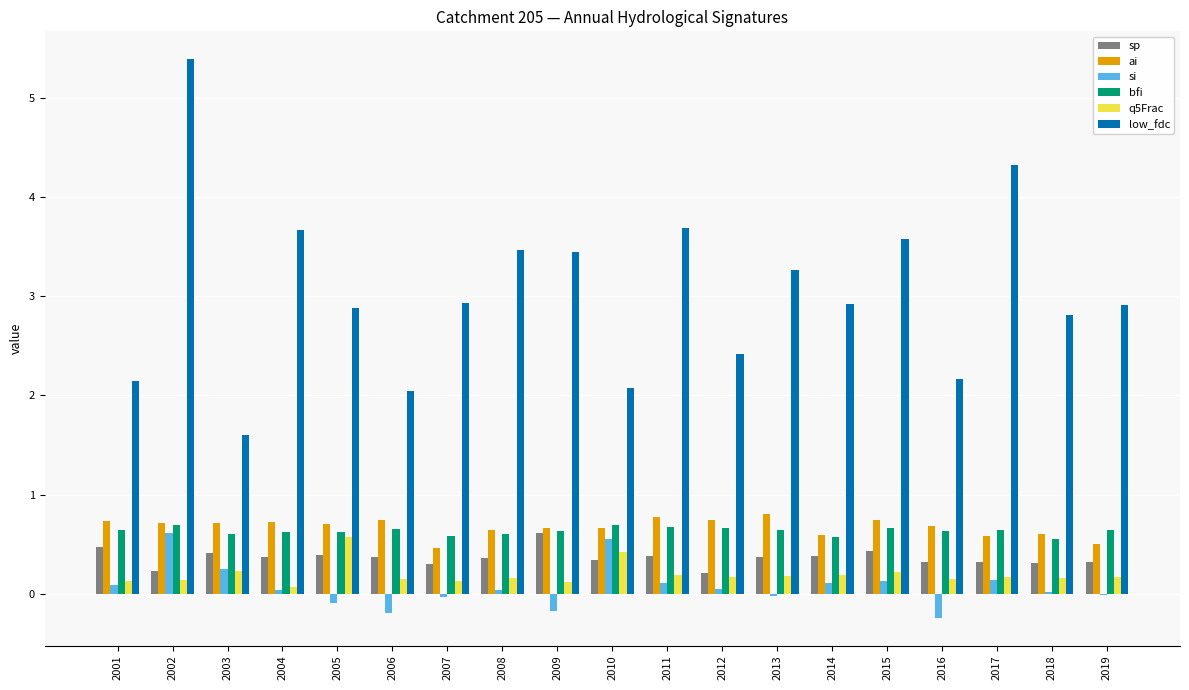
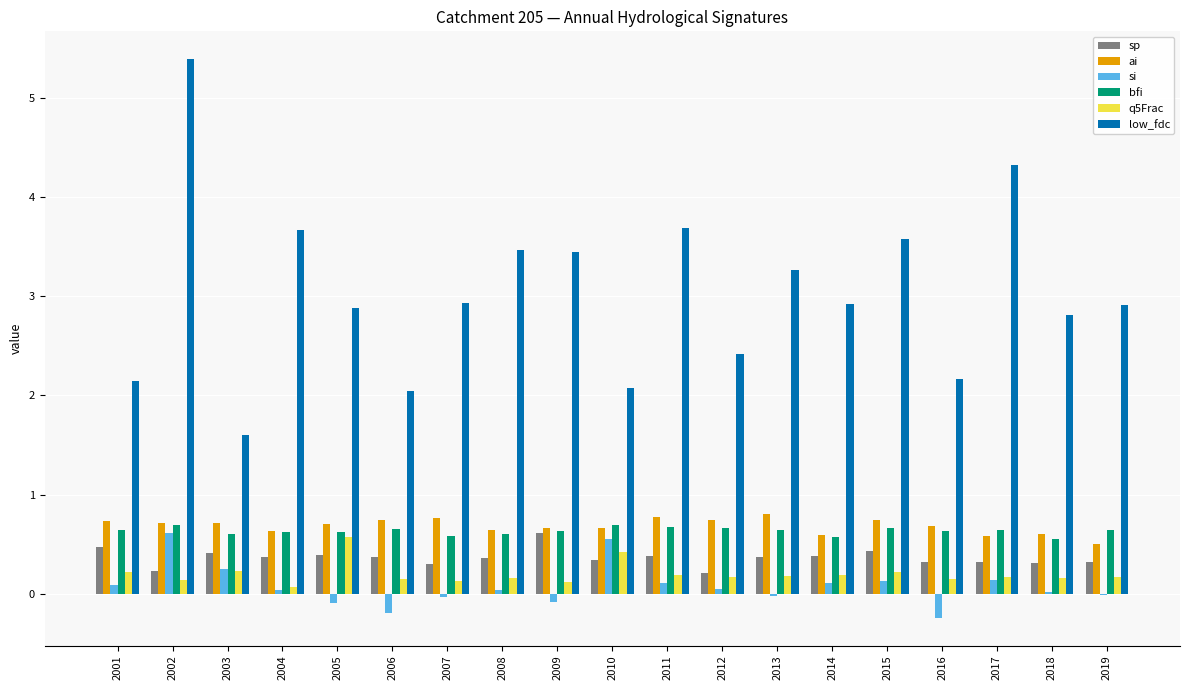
q5Frac, 2001: 0.1 -> 0.2
ai, 2004: 0.7 -> 0.6
ai, 2007: 0.5 -> 0.8
si, 2009: -0.2 -> -0.1
